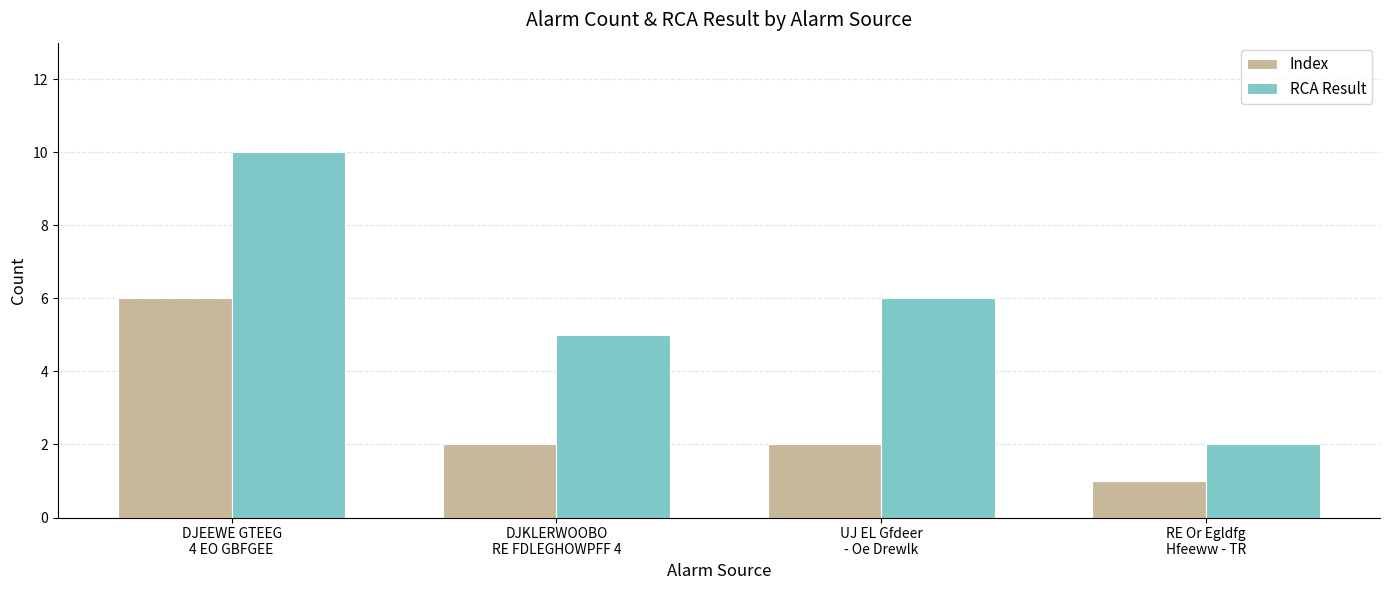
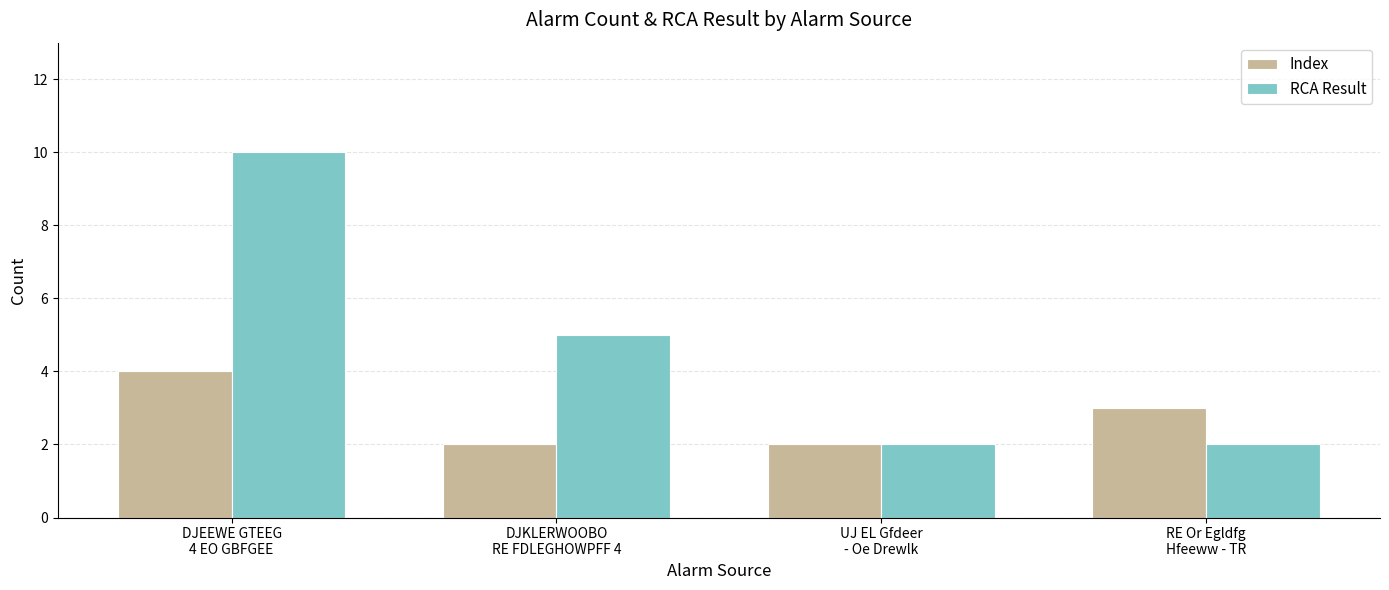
Index, DJEEWE GTEEG 4 EO GBFGEE: 6 -> 4
RCA Result, UJ EL Gfdeer - Oe Drewlk: 6 -> 2
Index, RE Or Egldfg Hfeeww - TR: 1 -> 3
